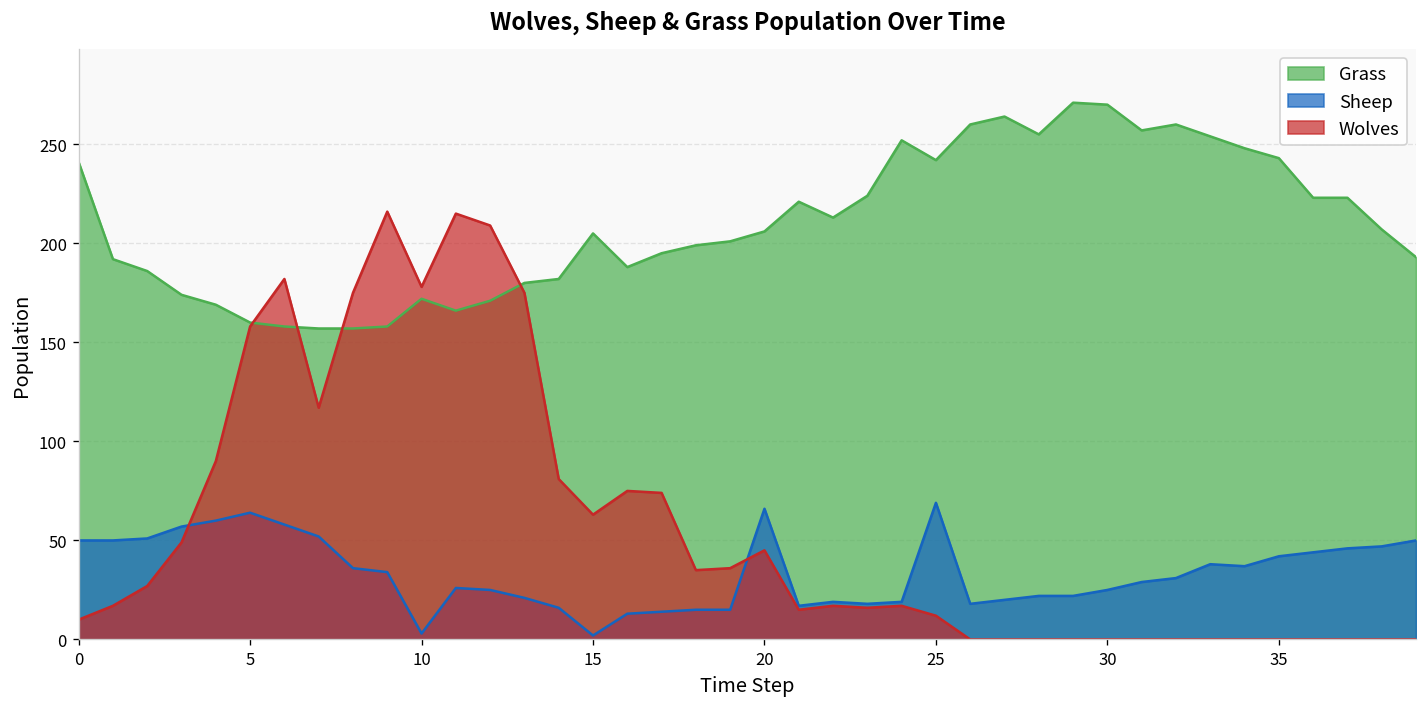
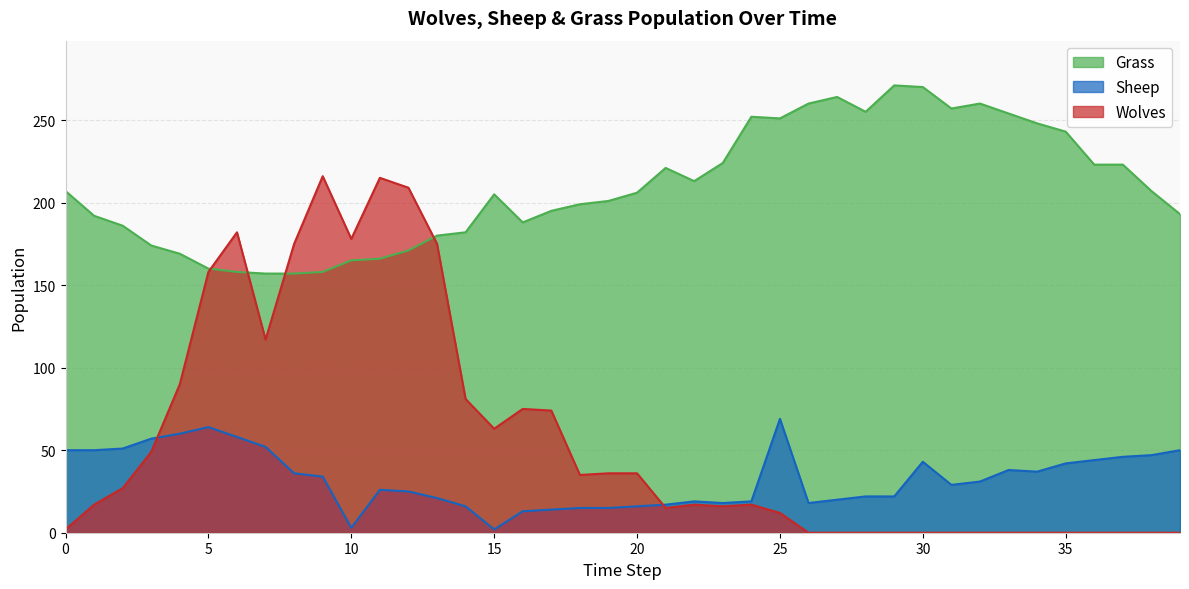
Grass, 0: 241 -> 207
Wolves, 0: 10 -> 2
Grass, 10: 172 -> 165
Sheep, 20: 66 -> 16
Wolves, 20: 45 -> 36
Grass, 25: 242 -> 251
Sheep, 30: 25 -> 43
